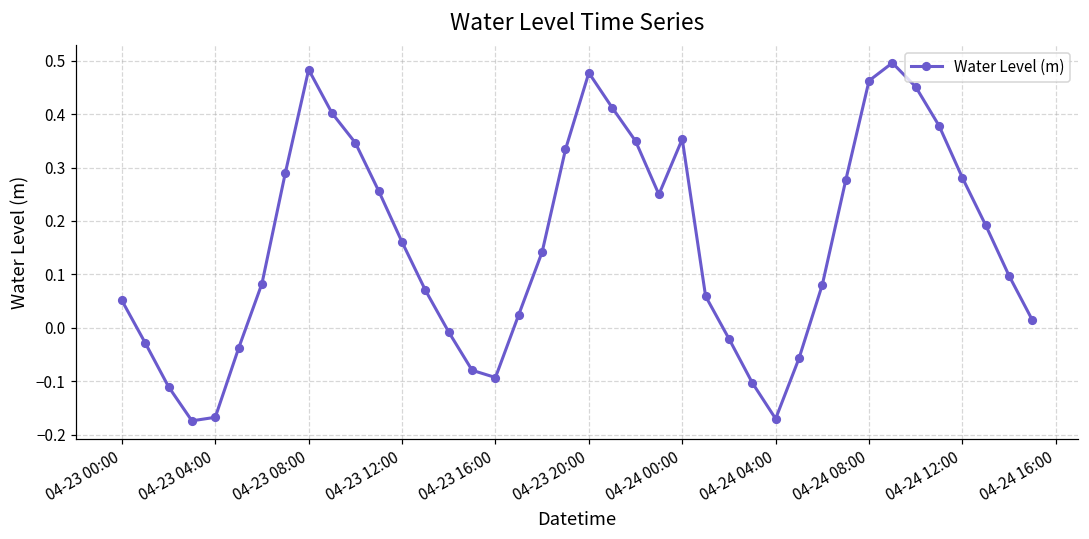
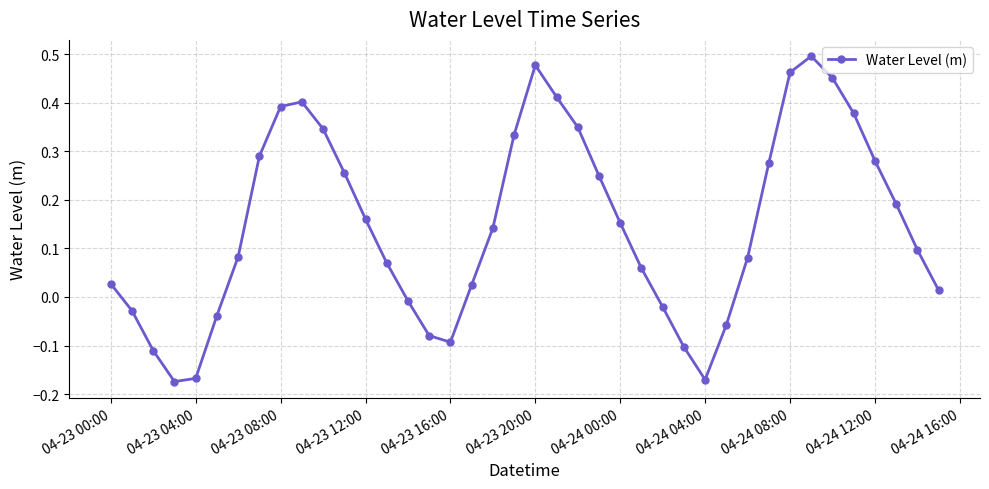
04-23 00:00: 0.05 -> 0.03
04-23 08:00: 0.48 -> 0.39
04-24 00:00: 0.35 -> 0.15
